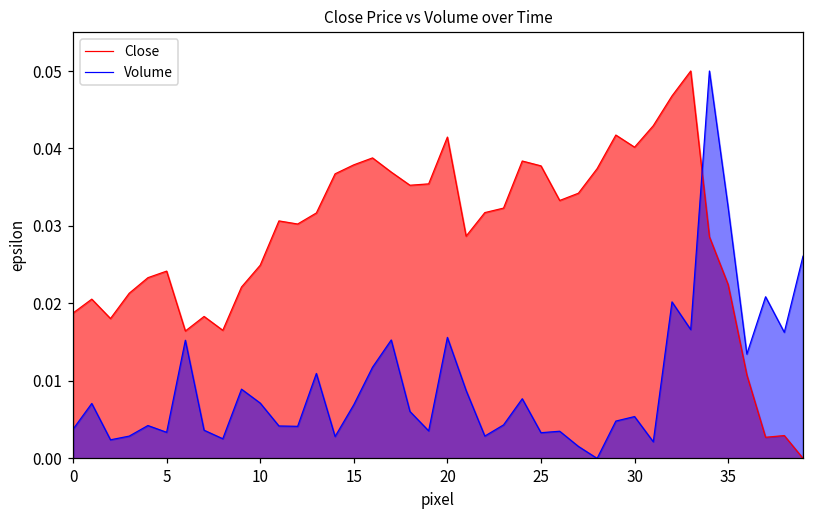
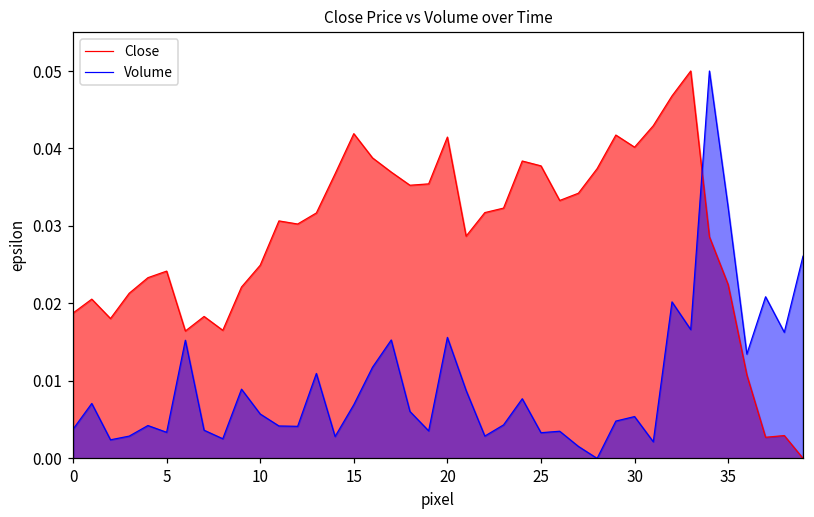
Volume, 10: 0.007 -> 0.006
Close, 15: 0.038 -> 0.042
